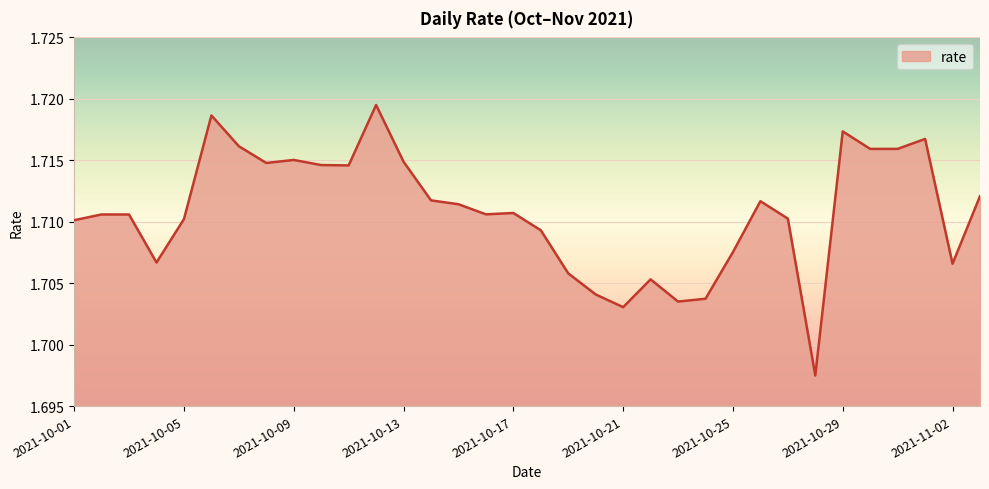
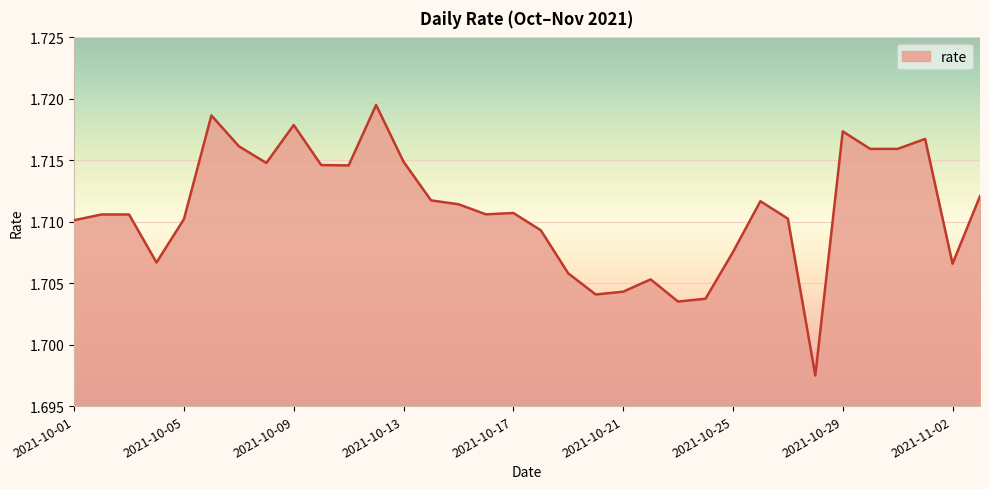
2021-10-09: 1.7150 -> 1.7179
2021-10-21: 1.7031 -> 1.7043
